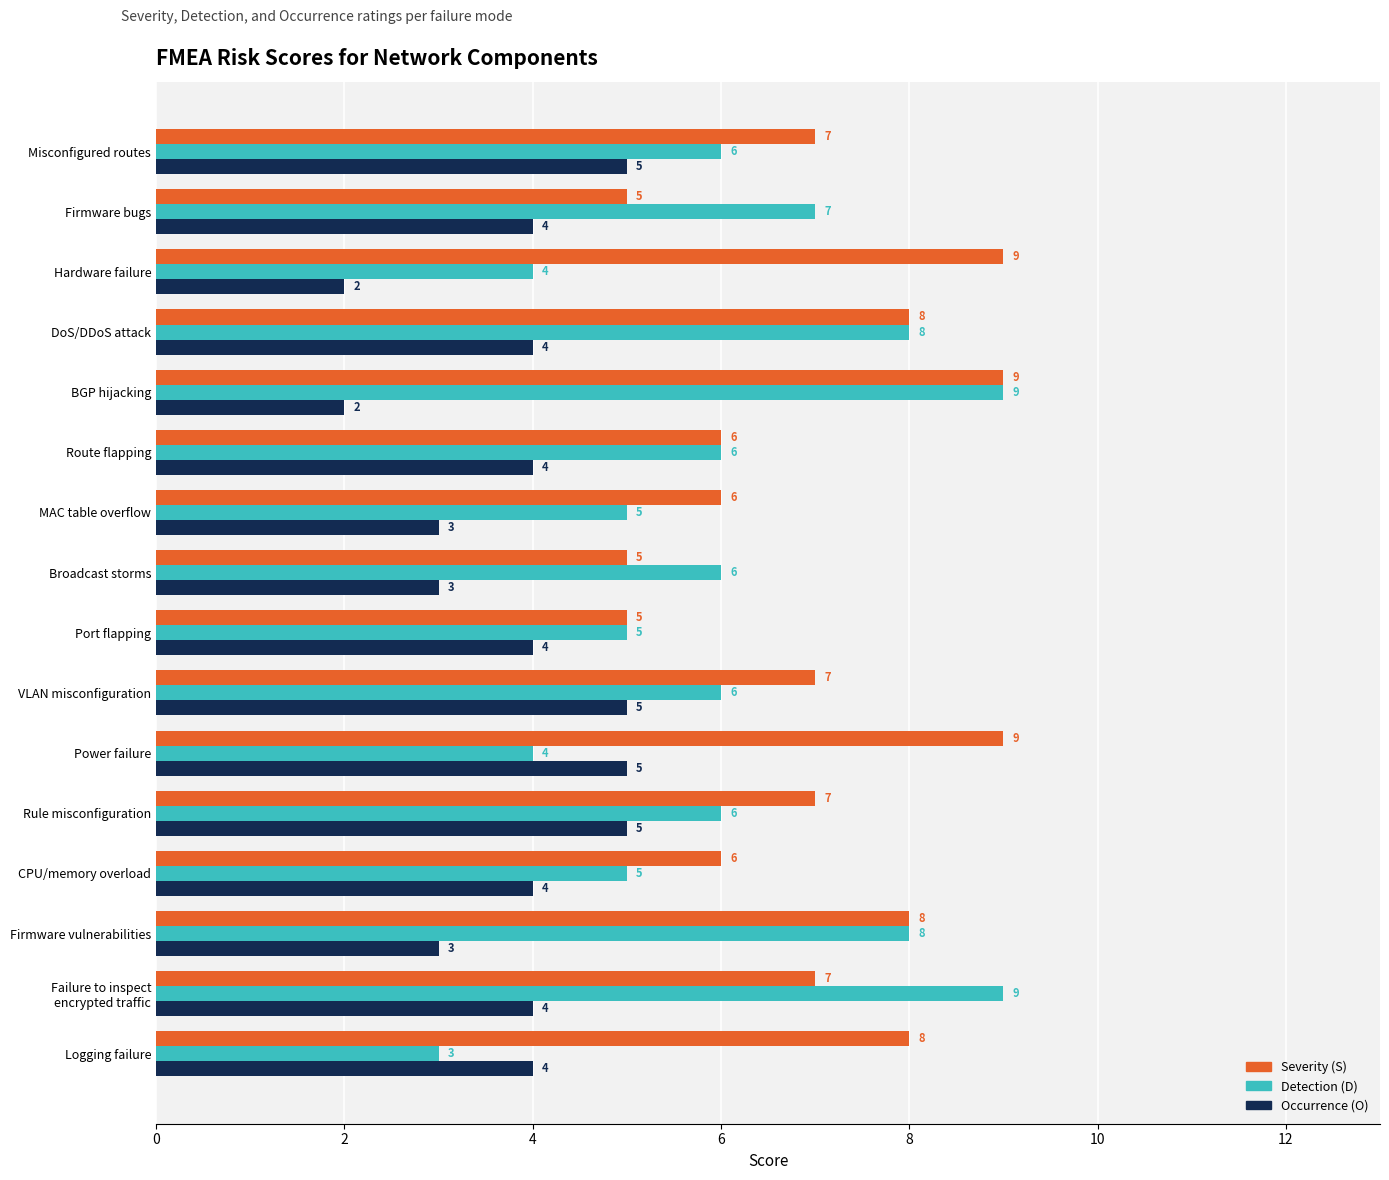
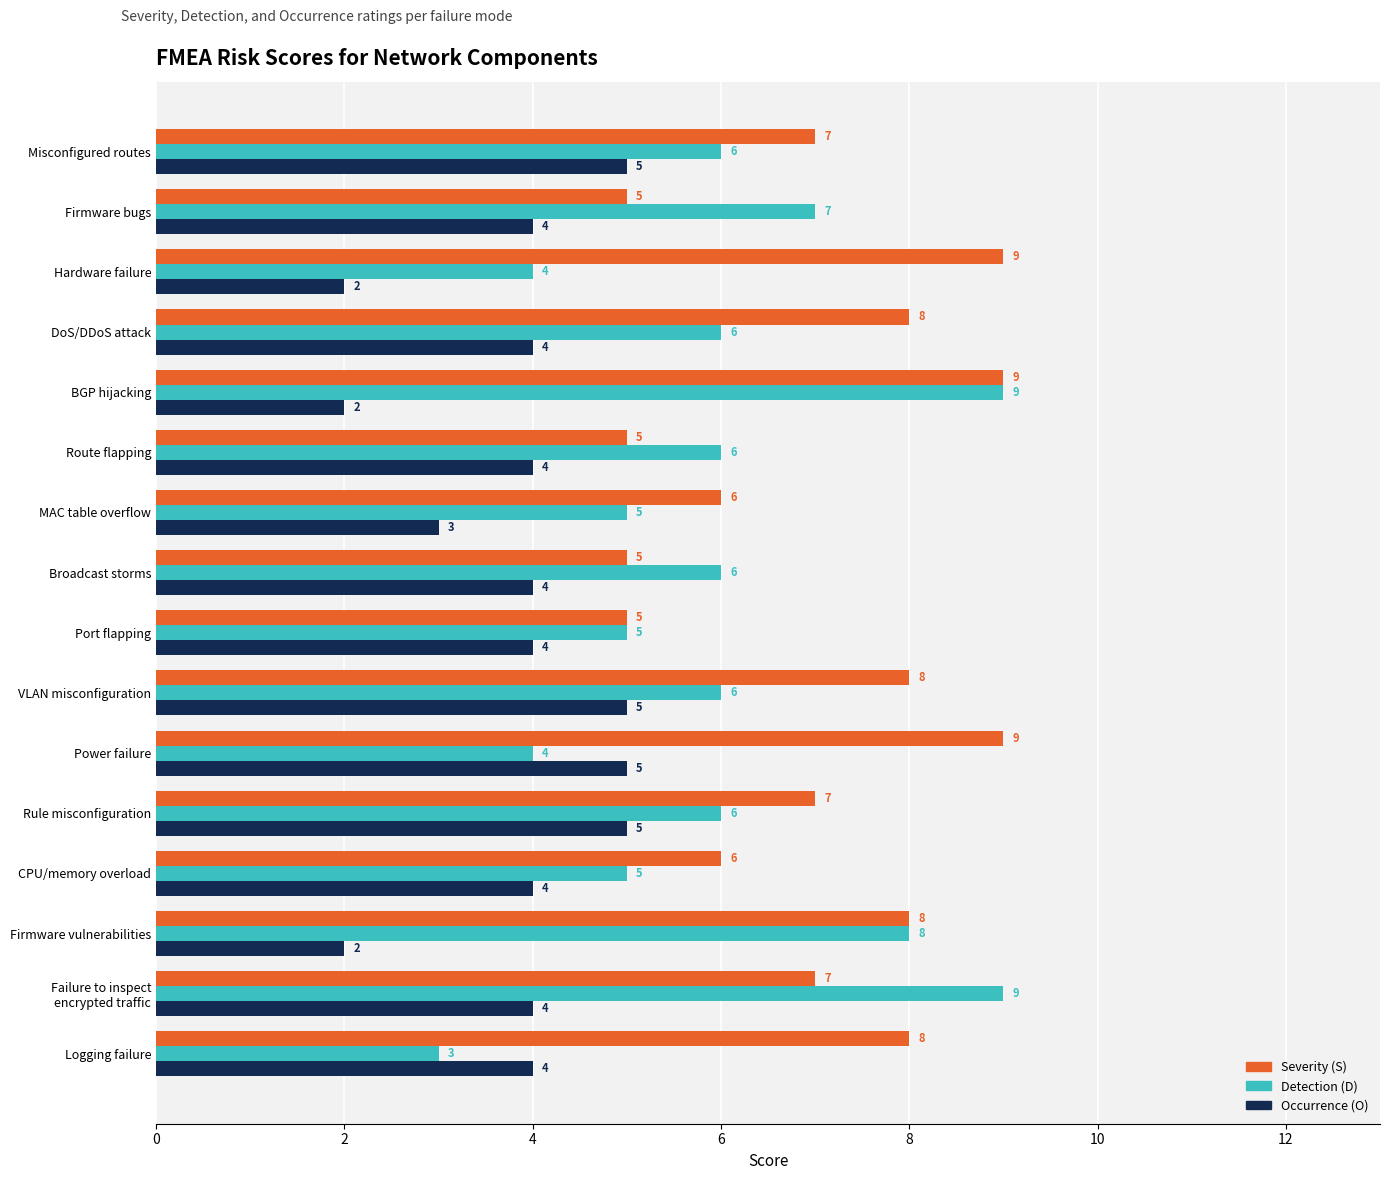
Detection (D), DoS/DDoS attack: 8 -> 6
Severity (S), Route flapping: 6 -> 5
Occurrence (O), Broadcast storms: 3 -> 4
Severity (S), VLAN misconfiguration: 7 -> 8
Occurrence (O), Firmware vulnerabilities: 3 -> 2
